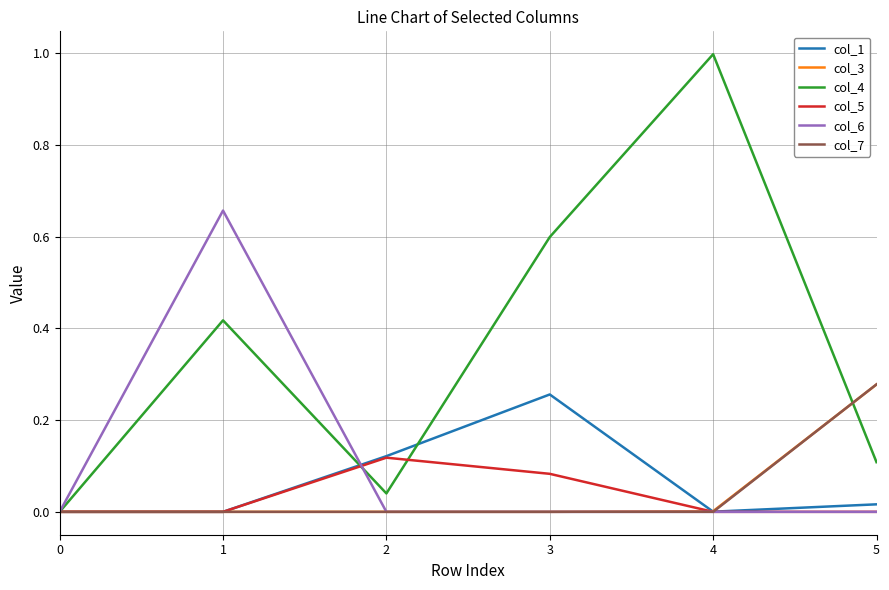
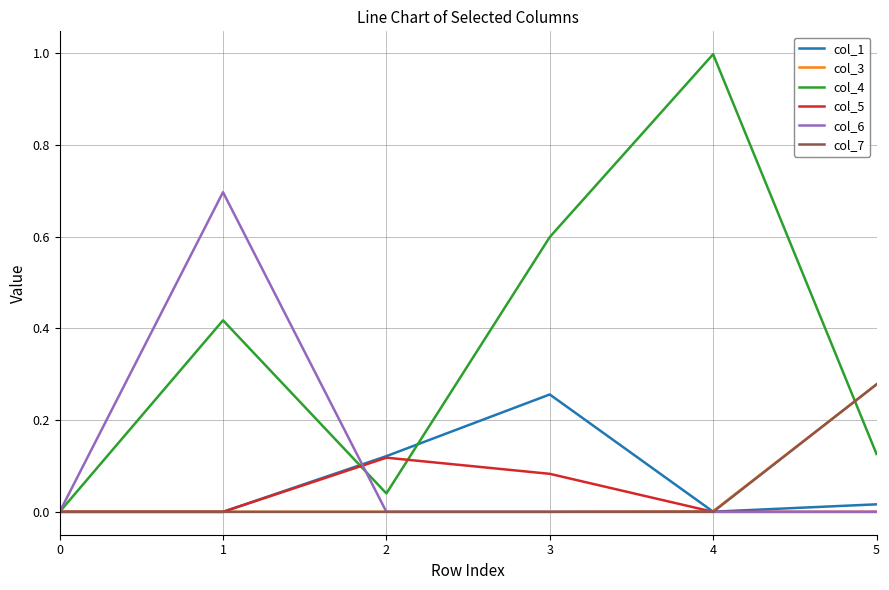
col_6, 1: 0.66 -> 0.70
col_4, 5: 0.11 -> 0.13
